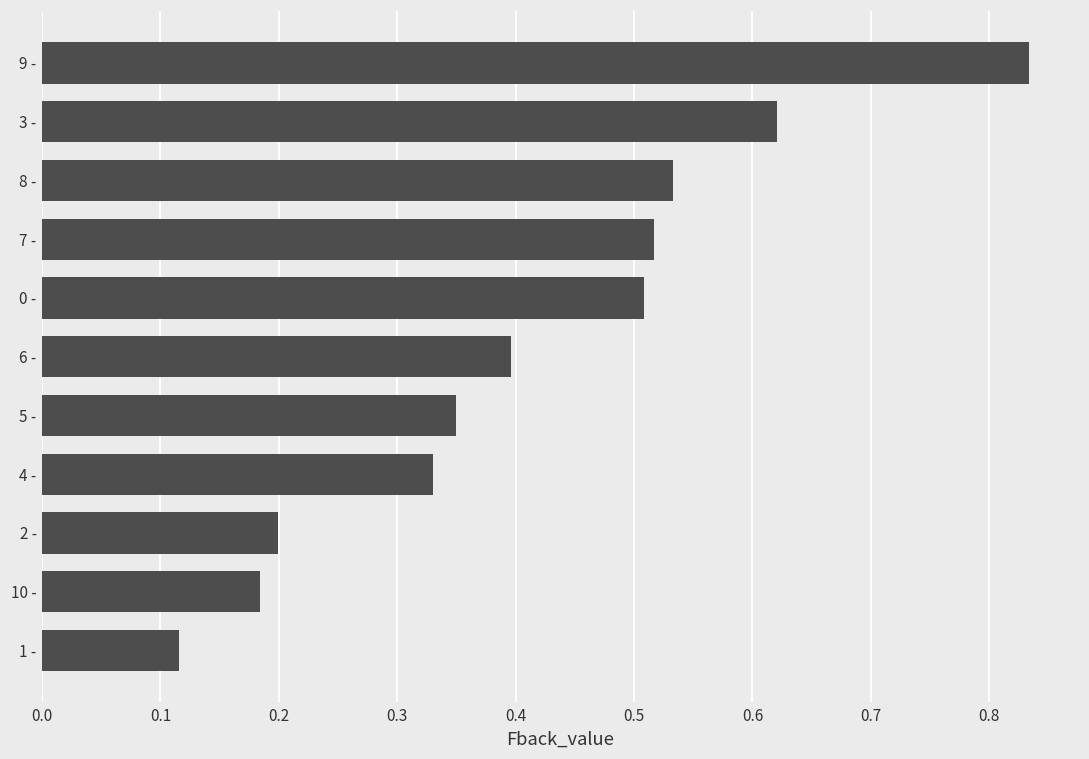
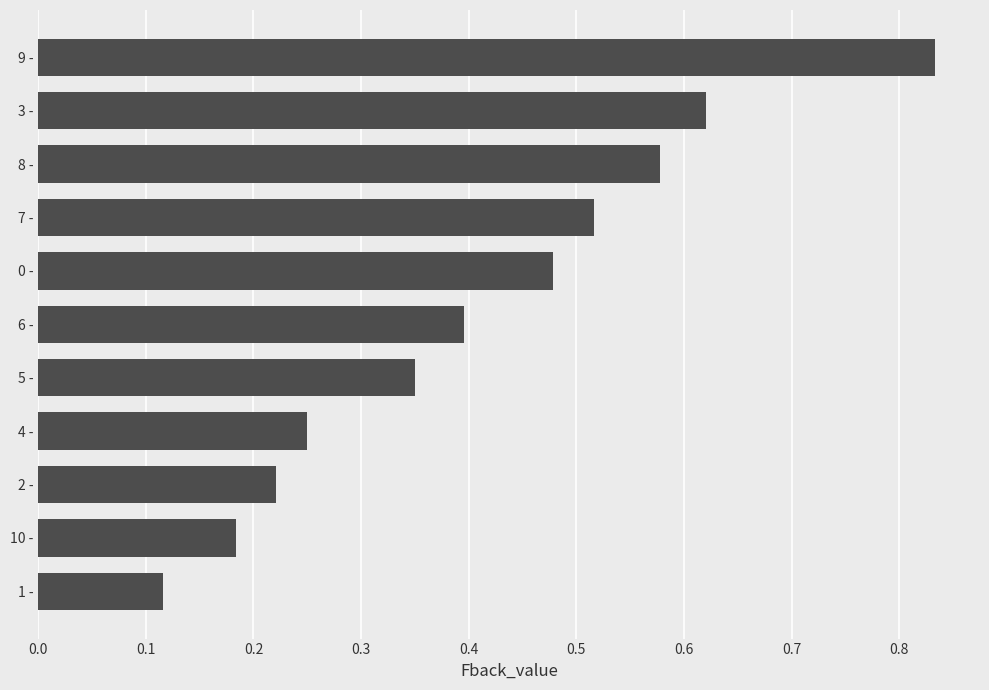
8 -: 0.533 -> 0.578
0 -: 0.508 -> 0.478
4 -: 0.33 -> 0.25
2 -: 0.199 -> 0.221
